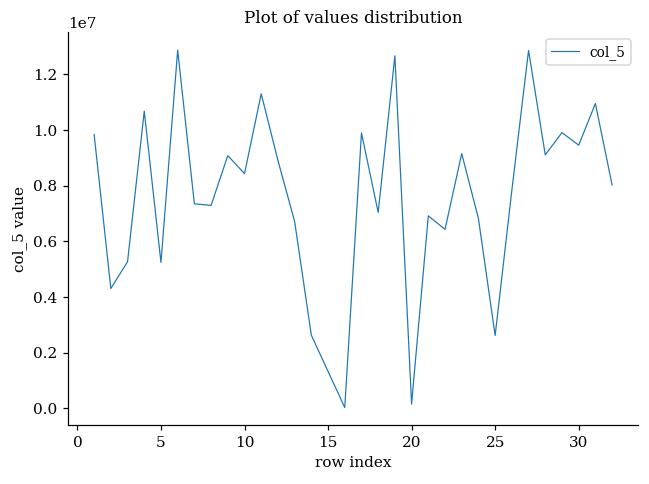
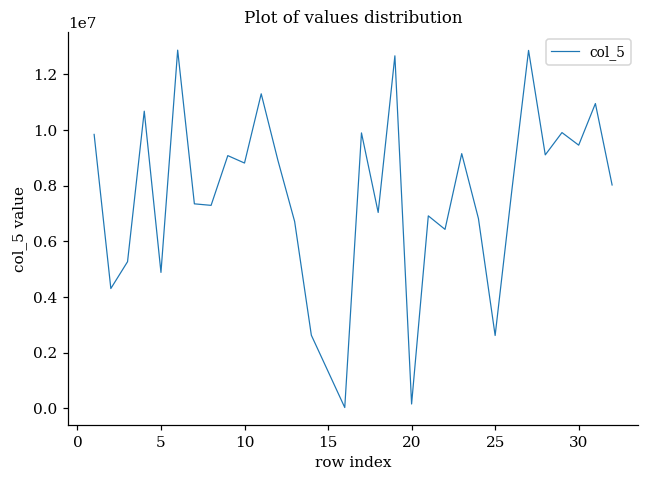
5: 5200000 -> 4900000
10: 8400000 -> 8800000
